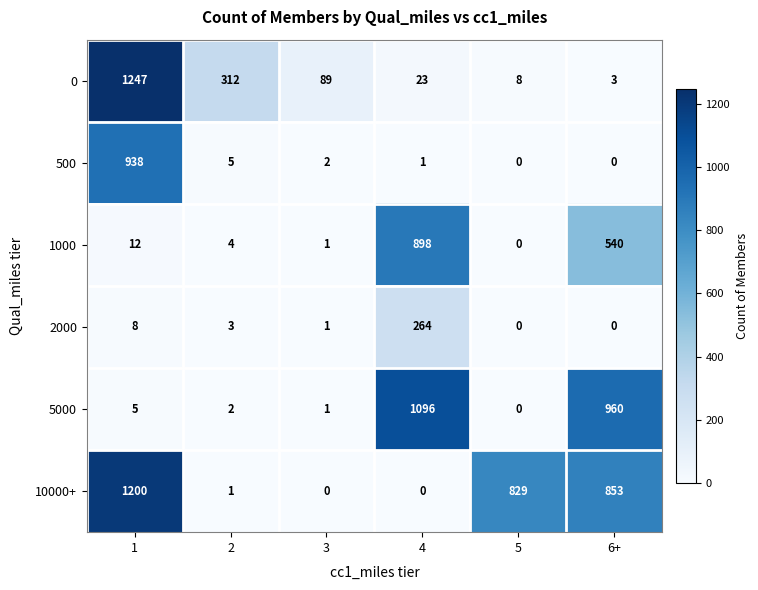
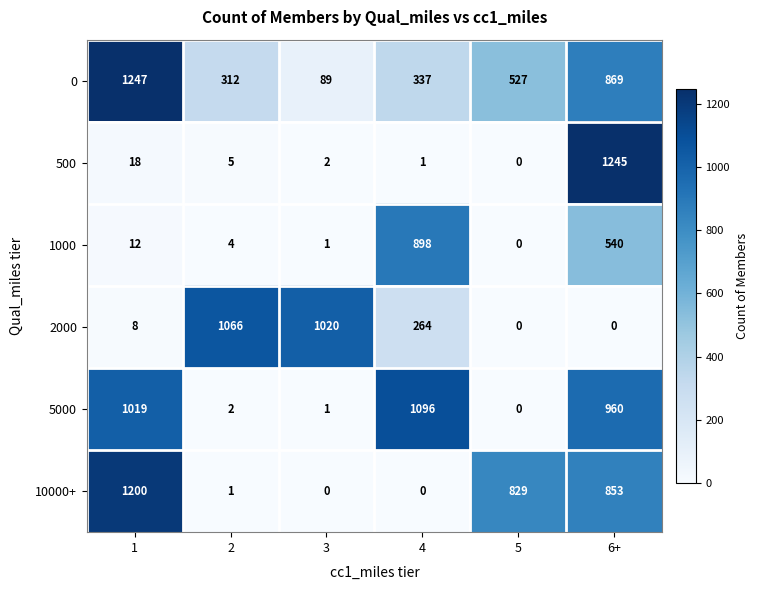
0, 4: 23 -> 337
0, 5: 8 -> 527
0, 6+: 3 -> 869
500, 1: 938 -> 18
500, 6+: 0 -> 1245
2000, 2: 3 -> 1066
2000, 3: 1 -> 1020
5000, 1: 5 -> 1019
